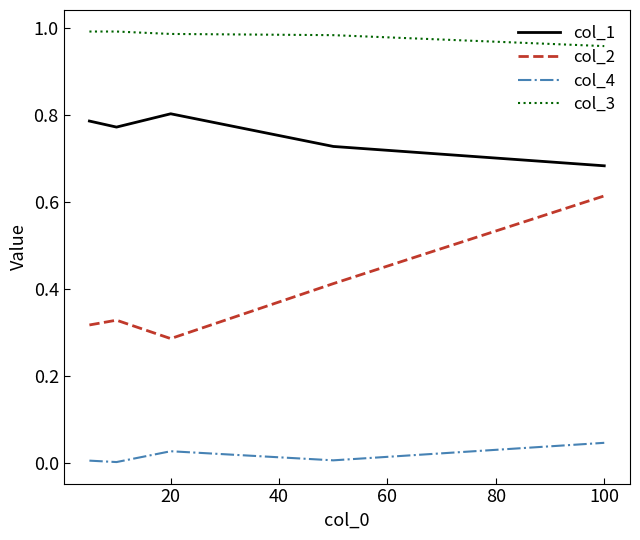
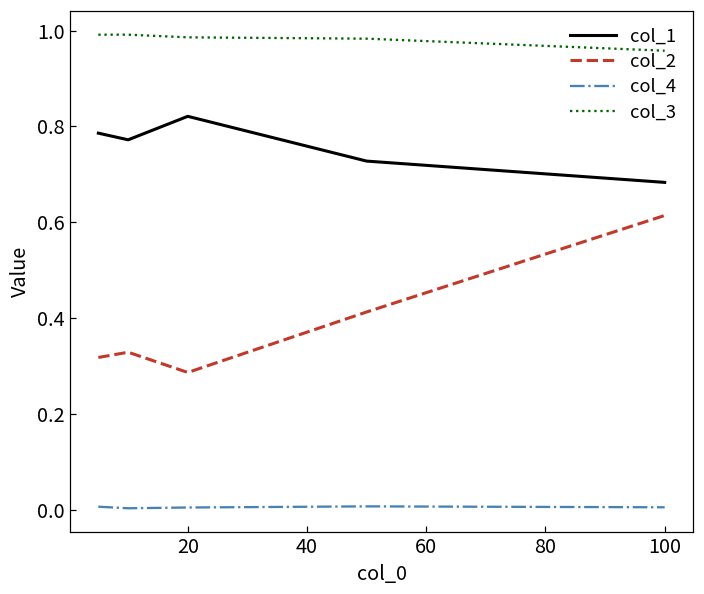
col_1, 20: 0.80 -> 0.82
col_4, 20: 0.03 -> 0.00
col_4, 100: 0.05 -> 0.01
